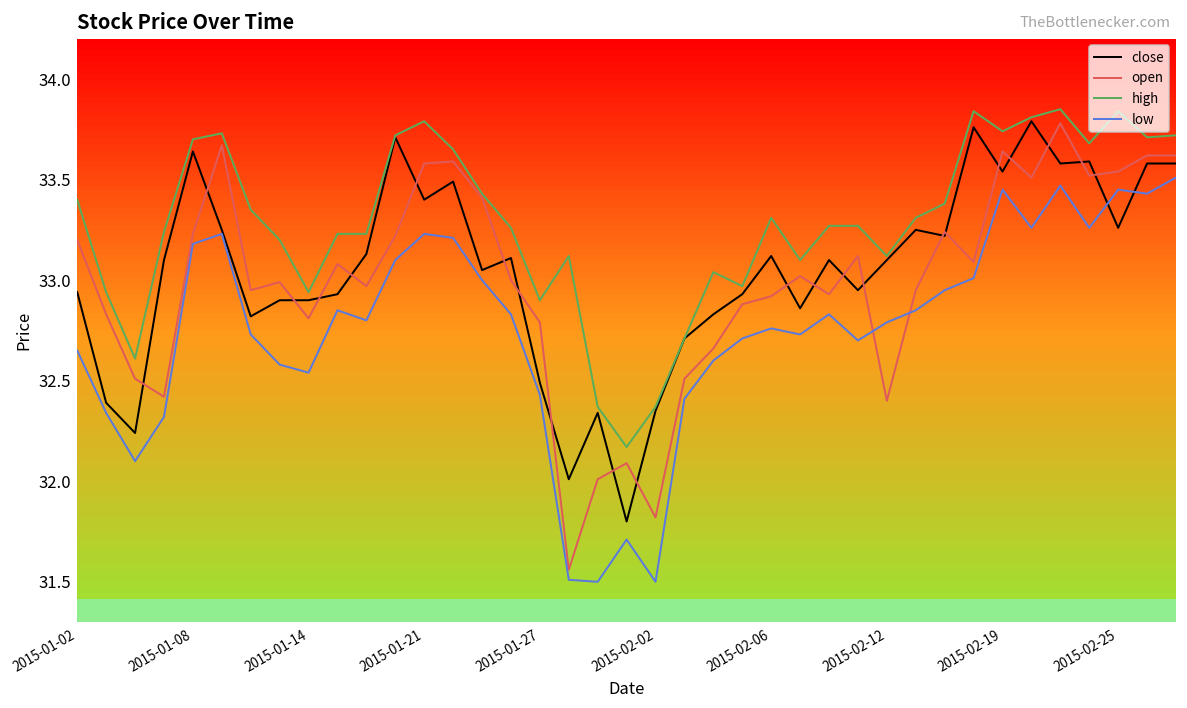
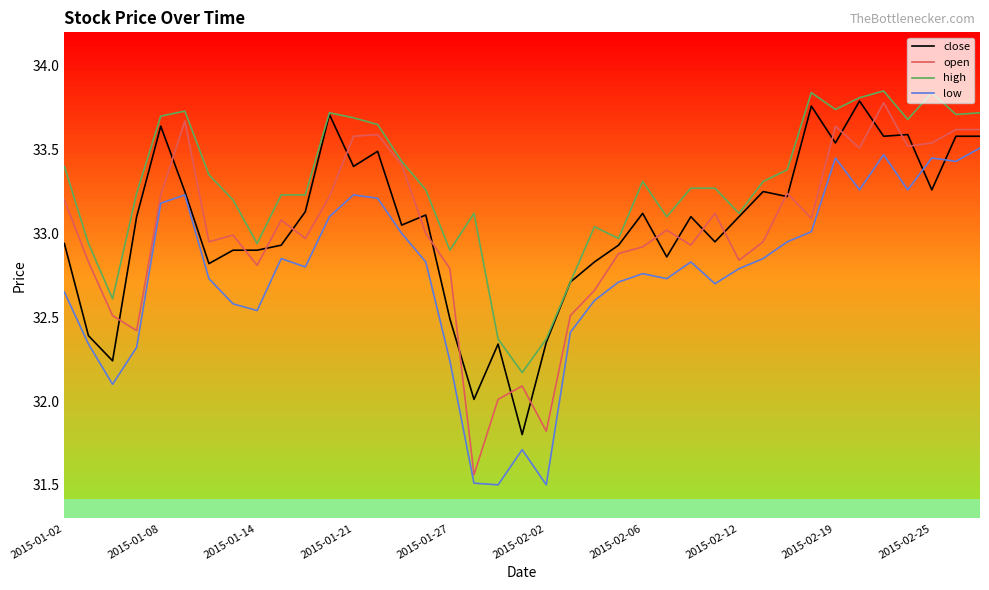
high, 2015-01-21: 33.79 -> 33.69
low, 2015-01-27: 32.43 -> 32.24
open, 2015-02-12: 32.40 -> 32.84
